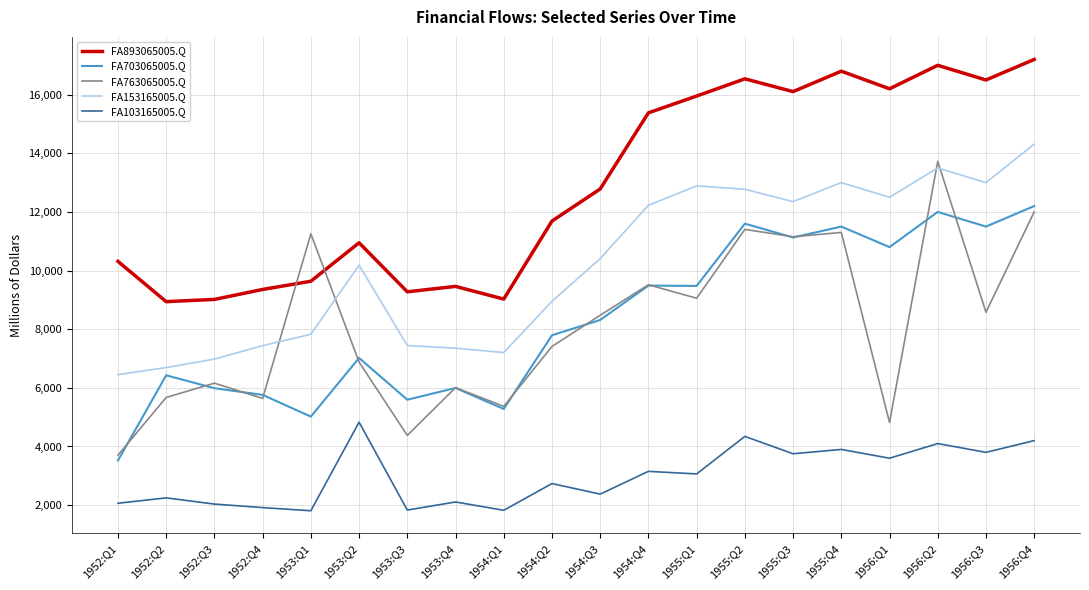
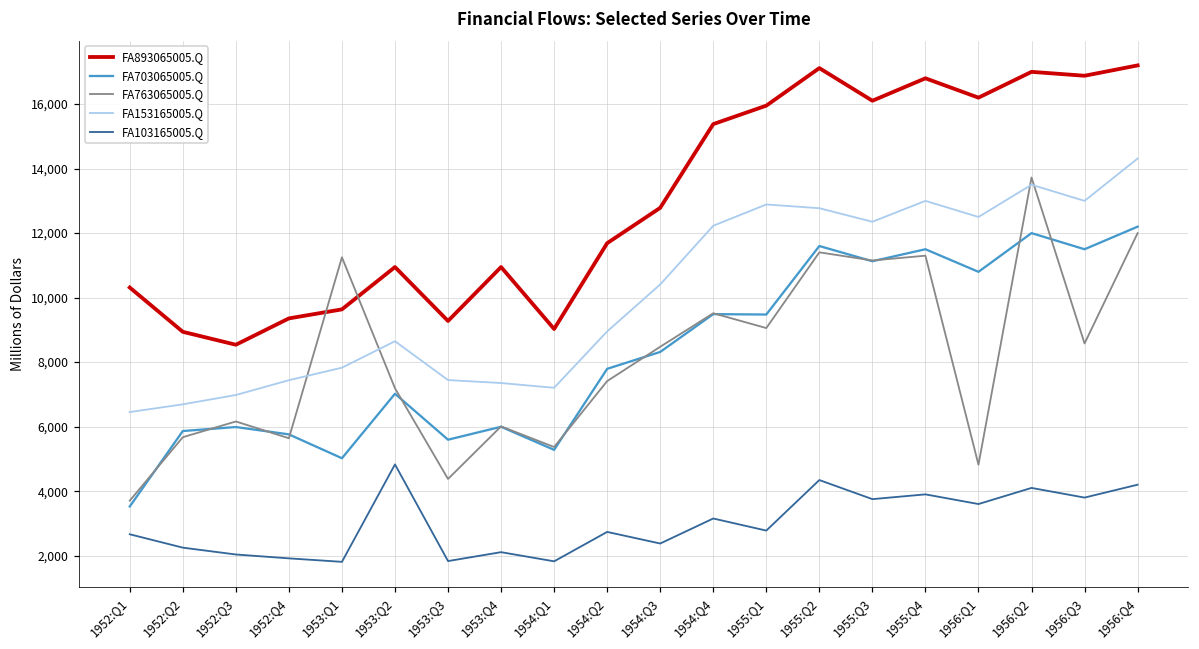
FA103165005.Q, 1952:Q1: 2,100 -> 2,700
FA703065005.Q, 1952:Q2: 6,400 -> 5,900
FA893065005.Q, 1952:Q3: 9,000 -> 8,500
FA763065005.Q, 1953:Q2: 6,900 -> 7,200
FA153165005.Q, 1953:Q2: 10,200 -> 8,600
FA893065005.Q, 1953:Q4: 9,500 -> 10,900
FA103165005.Q, 1955:Q1: 3,100 -> 2,800
FA893065005.Q, 1955:Q2: 16,500 -> 17,100
FA893065005.Q, 1956:Q3: 16,500 -> 16,900
